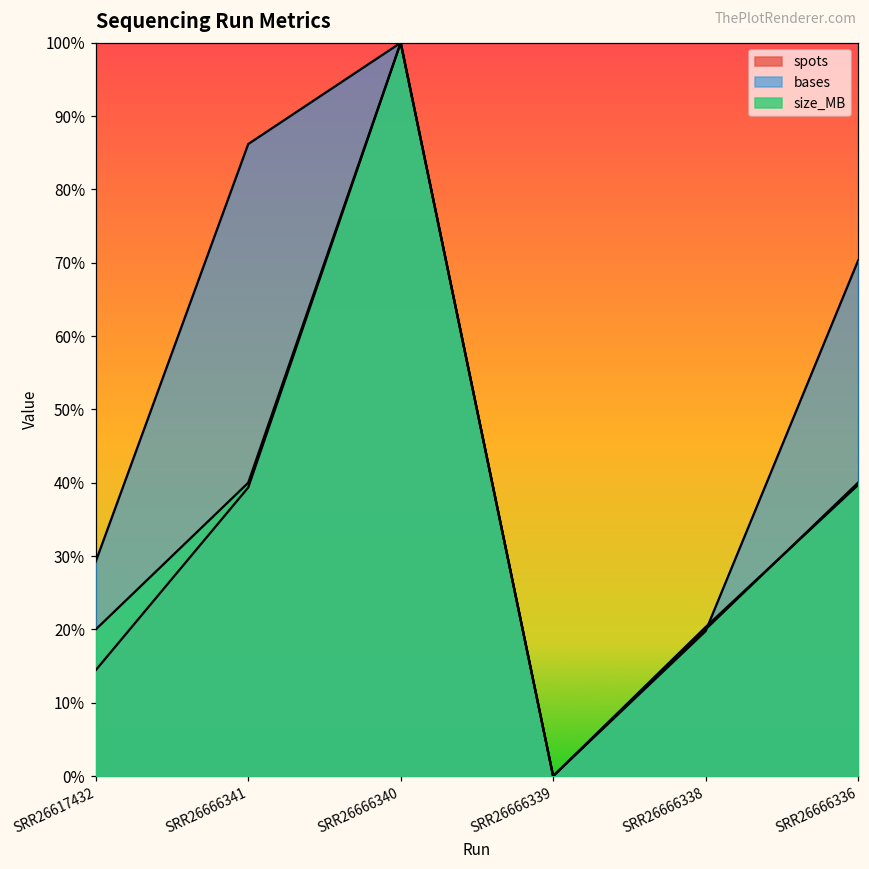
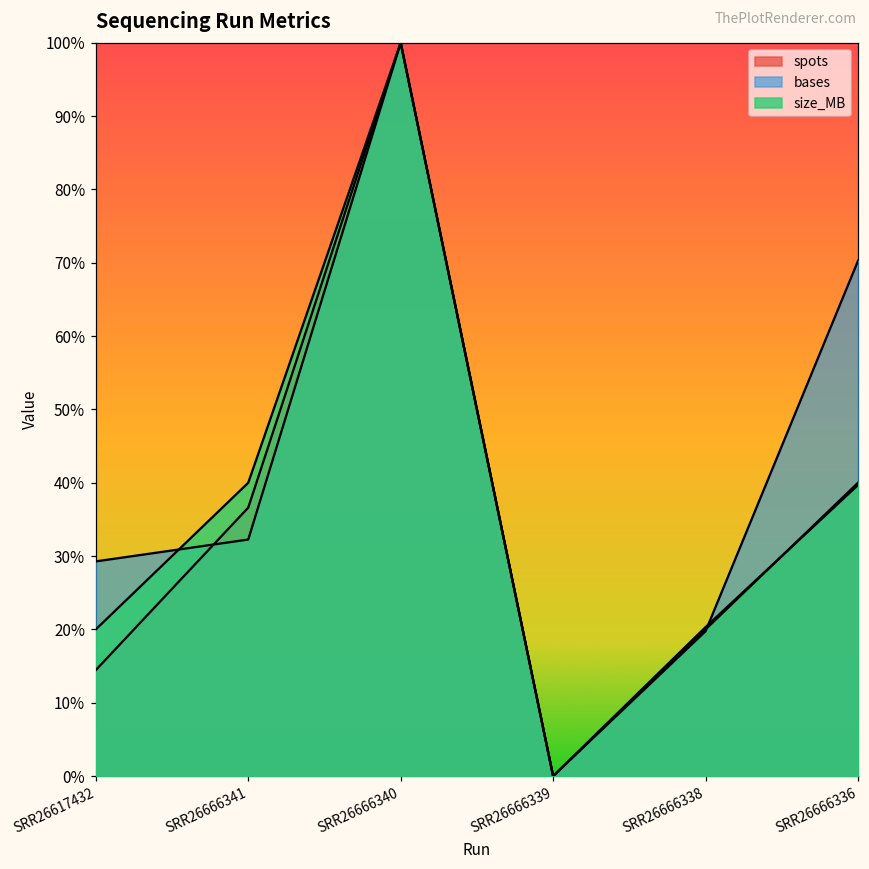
spots, SRR26666341: 39% -> 37%
bases, SRR26666341: 86% -> 32%
